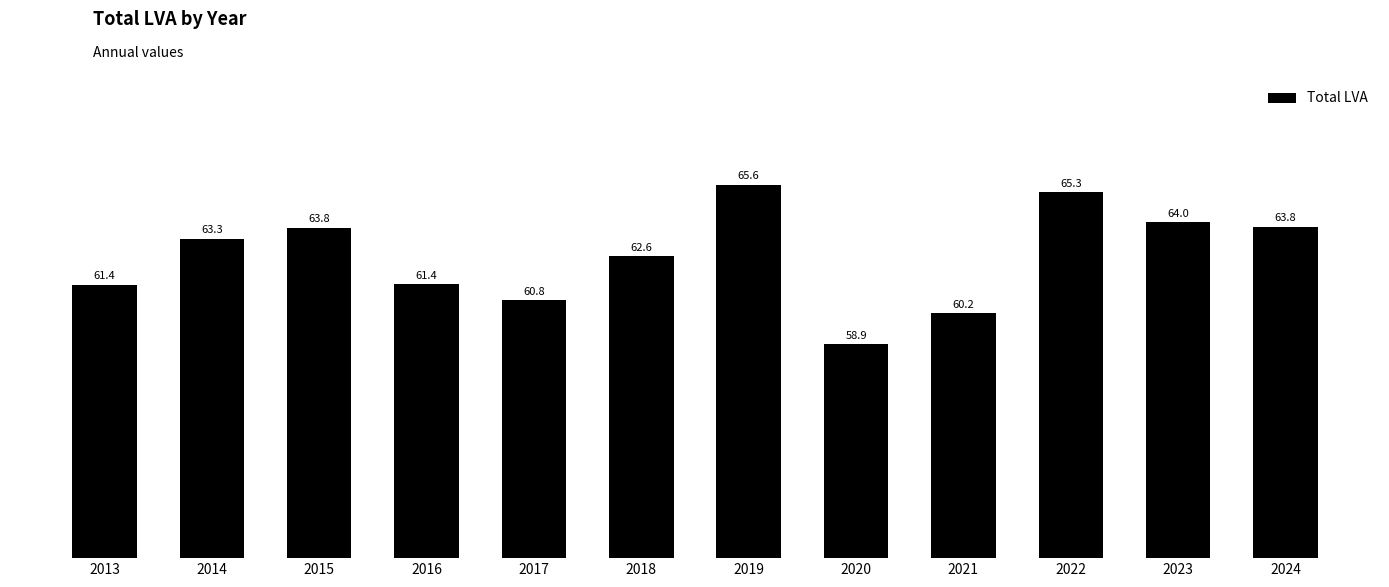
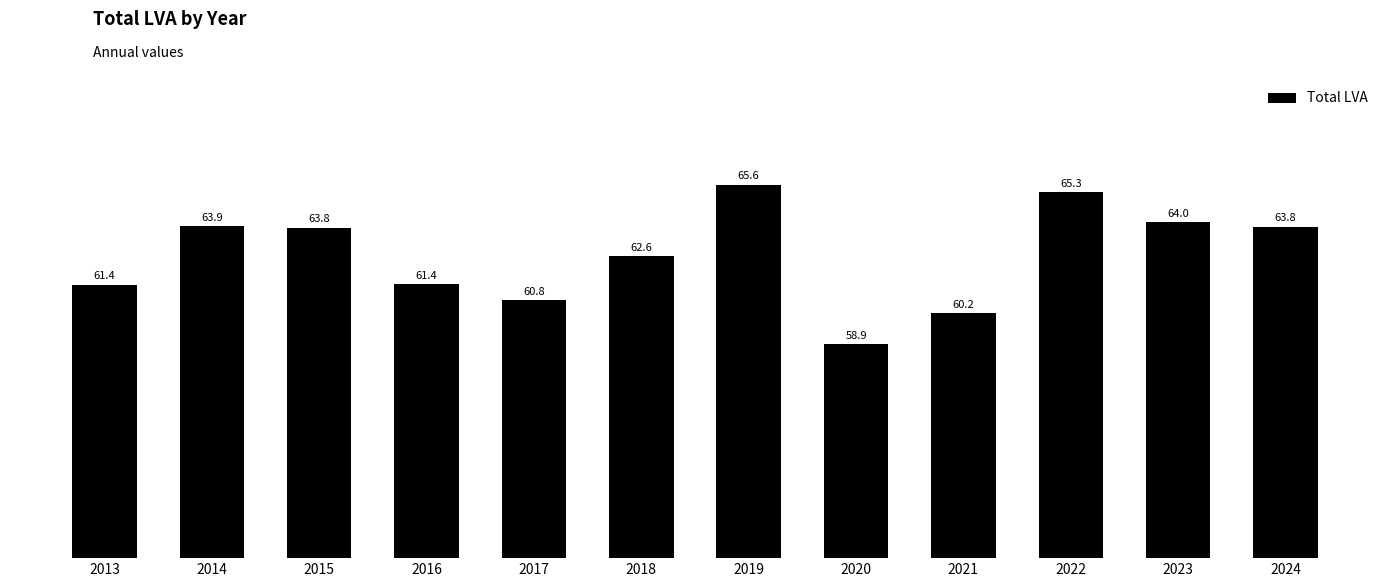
2014: 63.3 -> 63.9
